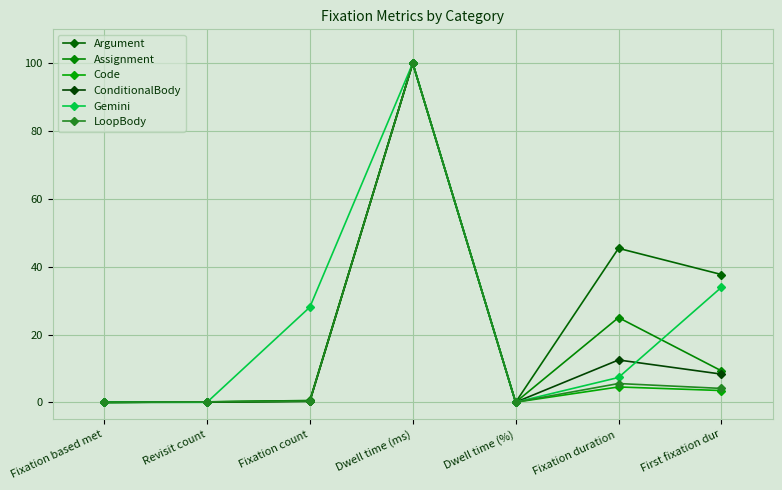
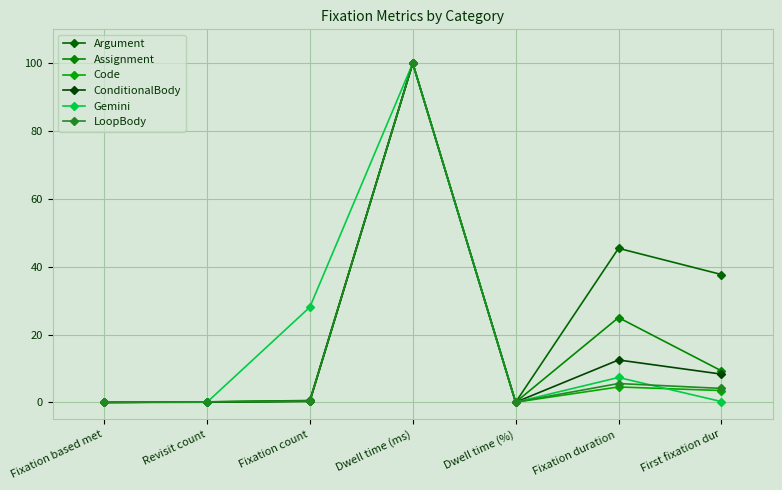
Gemini, First fixation dur: 34 -> 0
